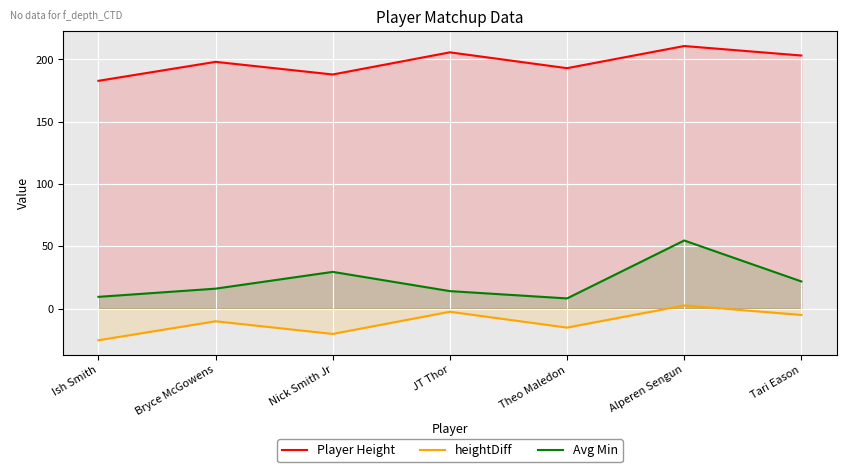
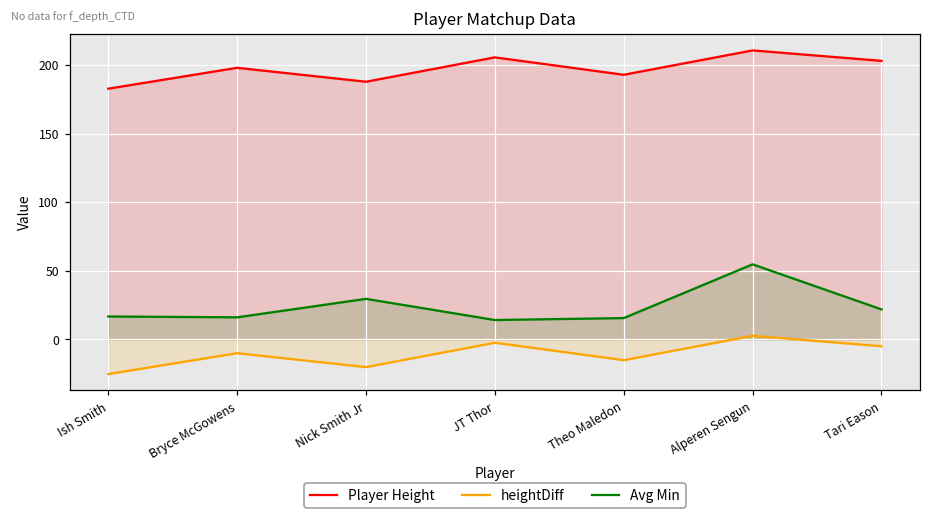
Avg Min, Ish Smith: 9 -> 17
Avg Min, Theo Maledon: 8 -> 15
